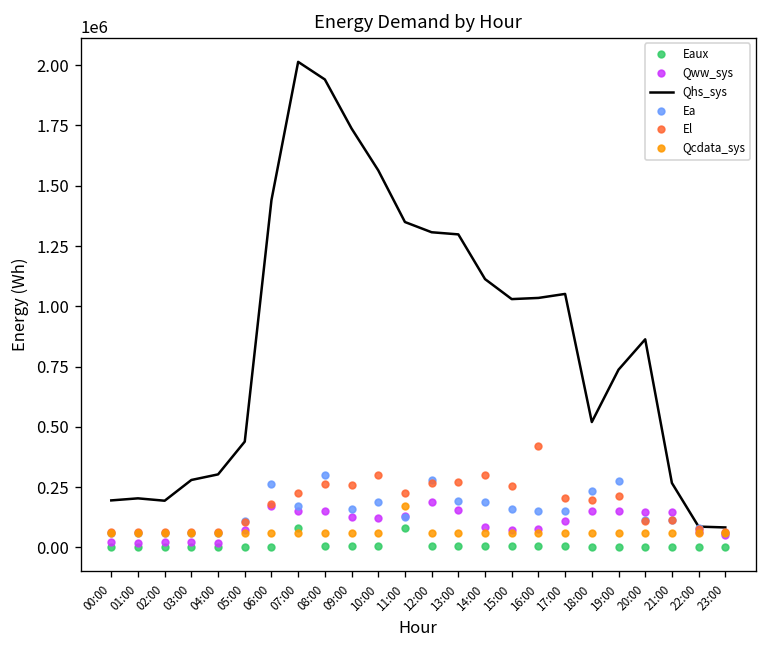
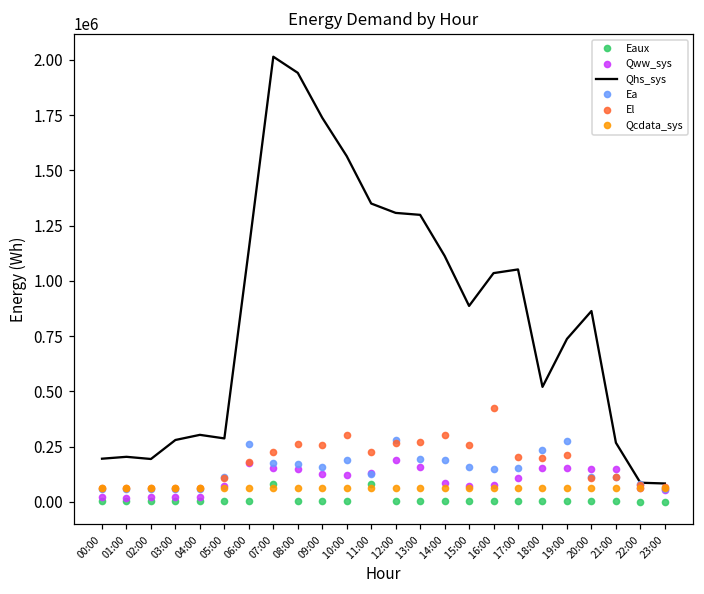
Qhs_sys, 05:00: 440000 -> 290000
Qhs_sys, 06:00: 1440000 -> 1140000
Ea, 08:00: 300000 -> 170000
Qcdata_sys, 11:00: 170000 -> 60000
Qhs_sys, 15:00: 1030000 -> 890000
